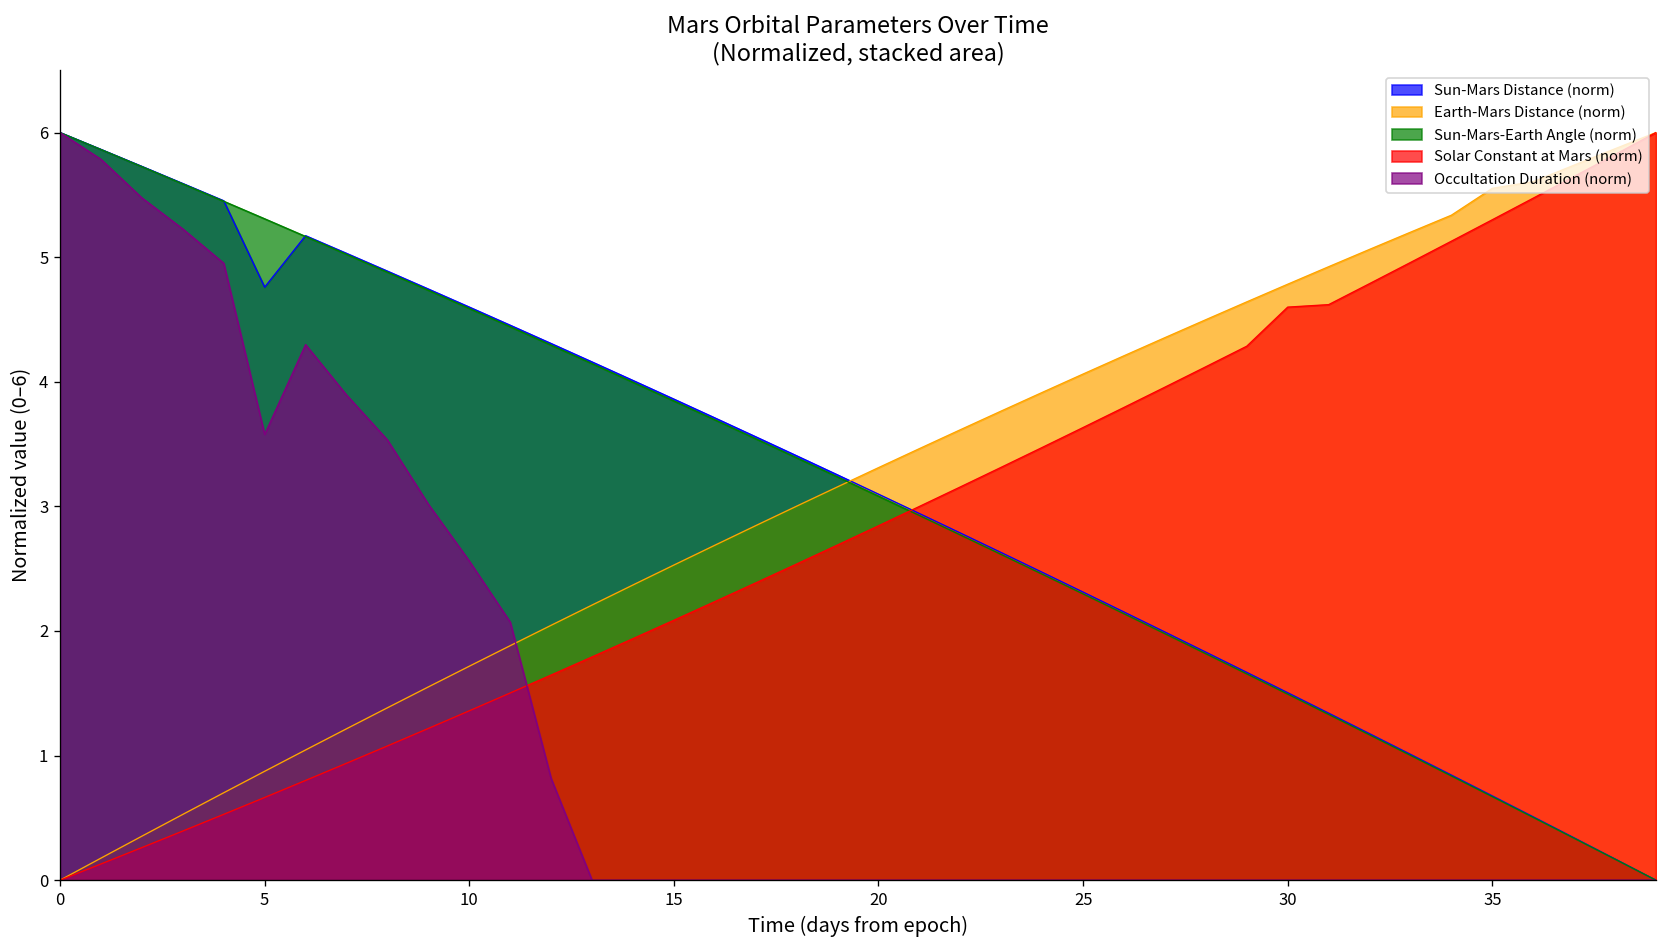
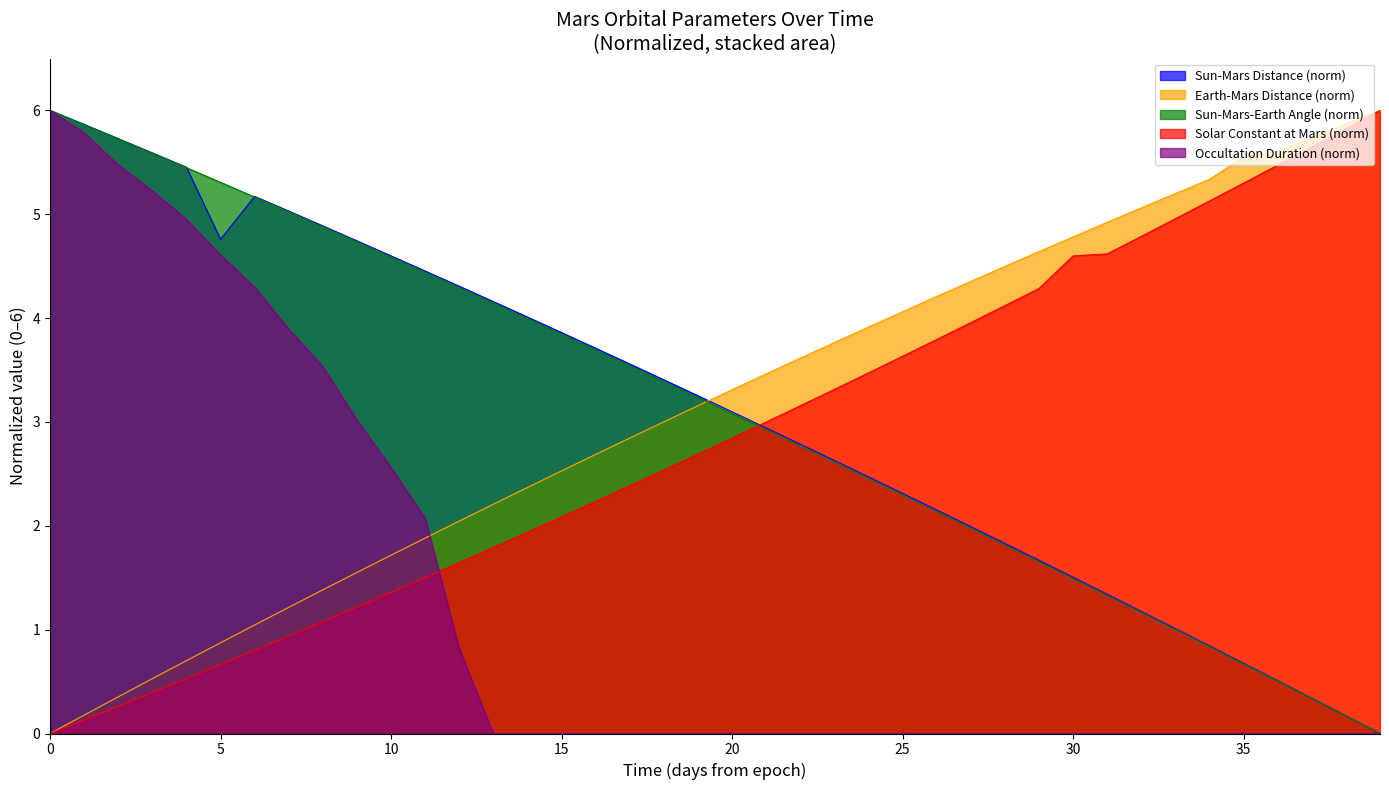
Occultation Duration (norm), 5: 3.58 -> 4.61
